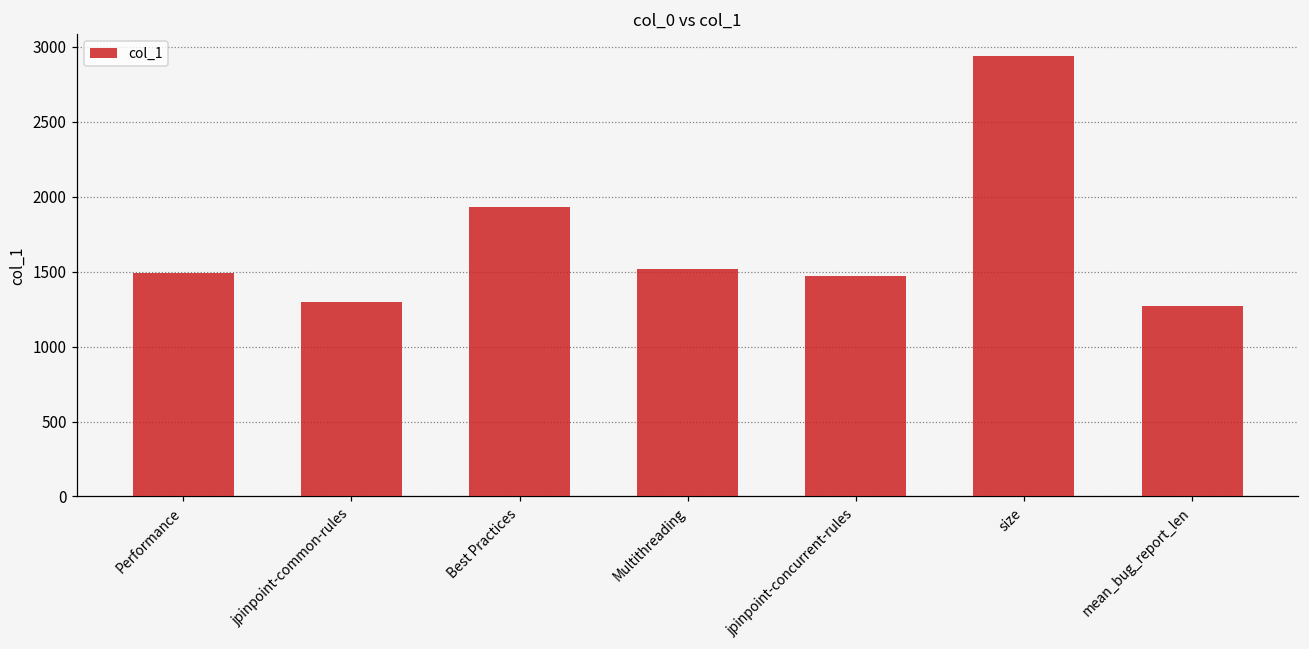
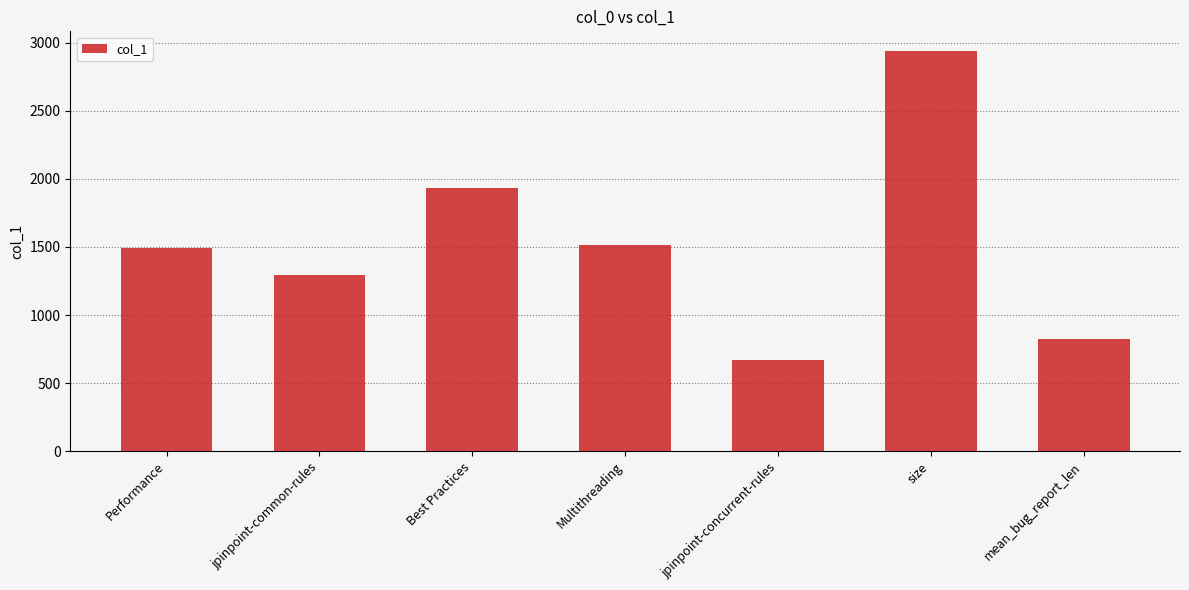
jpinpoint-concurrent-rules: 1470 -> 670
mean_bug_report_len: 1270 -> 820
